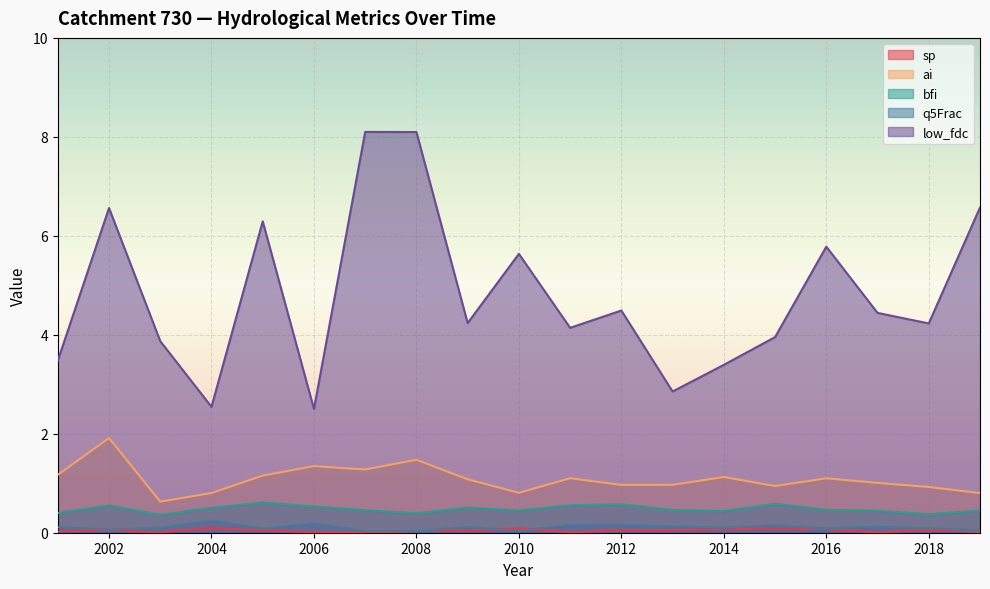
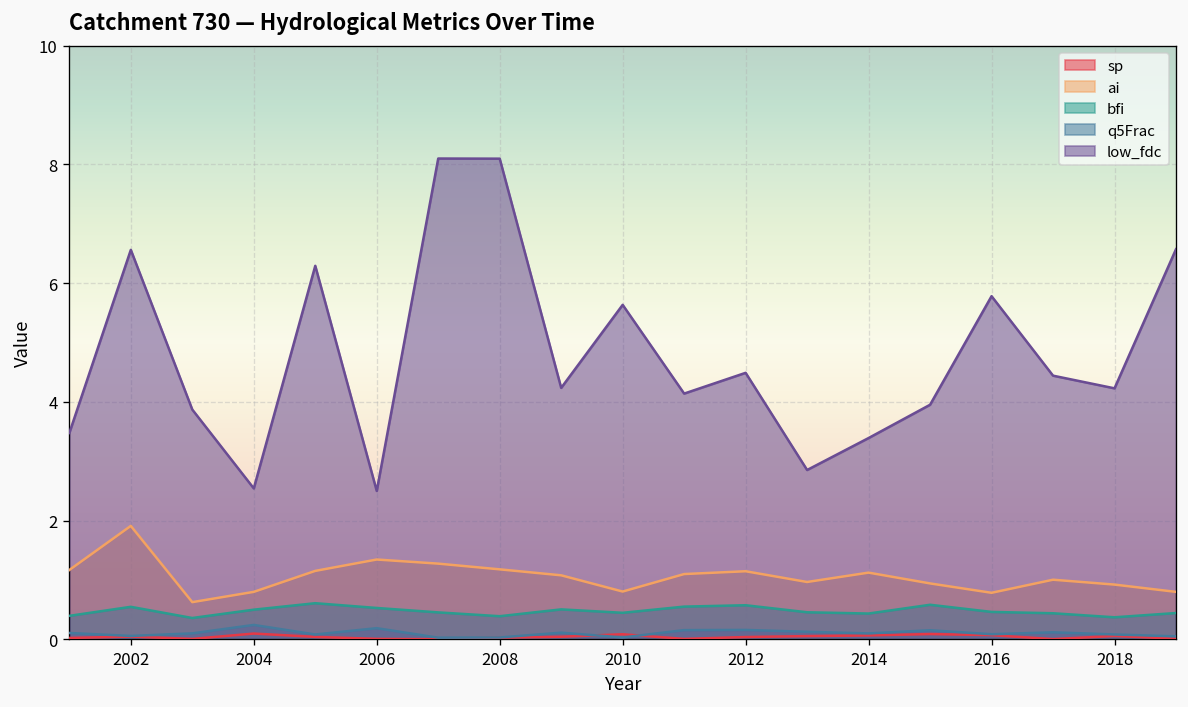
ai, 2008: 1.5 -> 1.2
ai, 2012: 1.0 -> 1.1
ai, 2016: 1.1 -> 0.8
